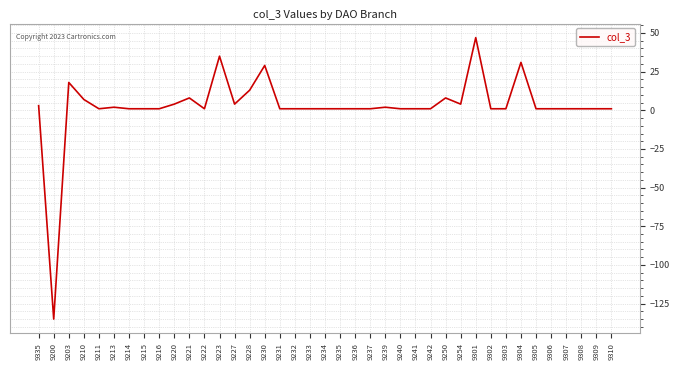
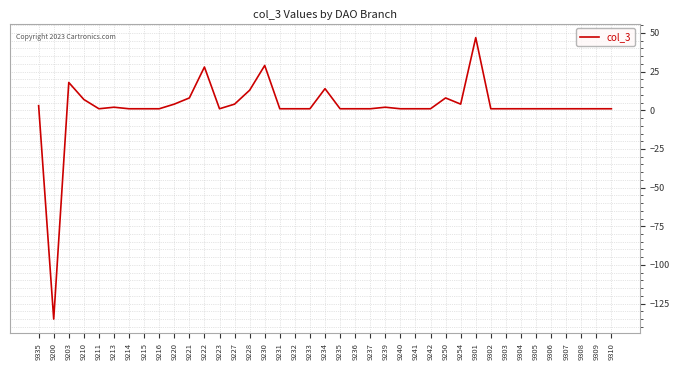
9222: 1 -> 28
9223: 35 -> 1
9234: 1 -> 14
9304: 31 -> 1
